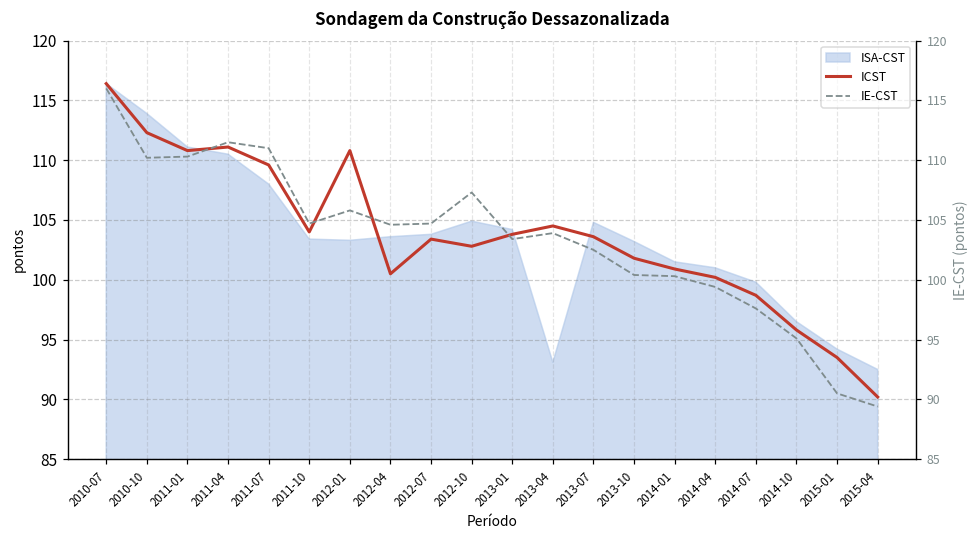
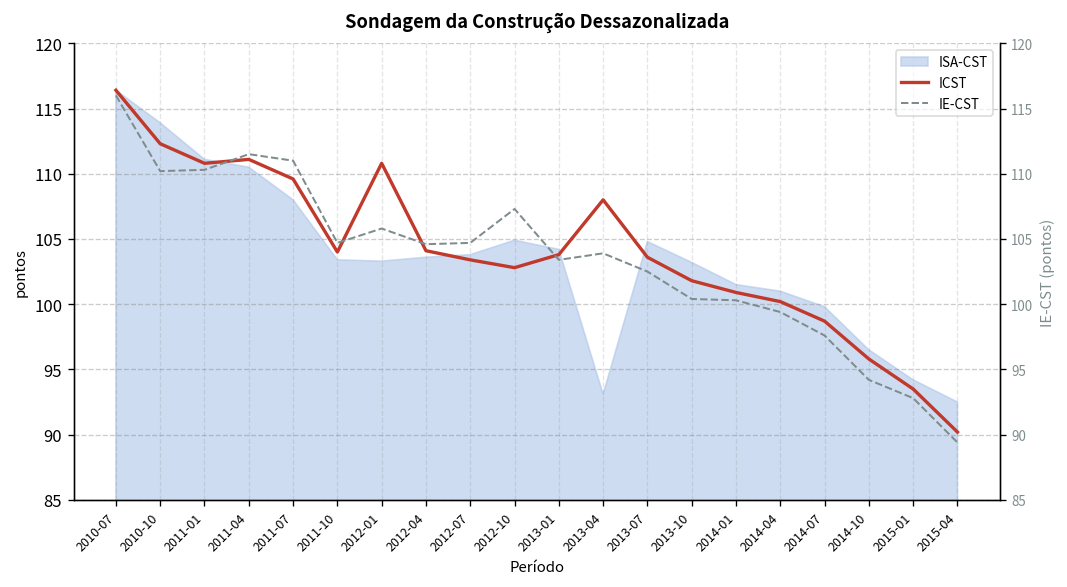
ICST, 2012-04: 100.5 -> 104.1
ICST, 2013-04: 104.5 -> 108.0
IE-CST, 2014-10: 95.1 -> 94.2
IE-CST, 2015-01: 90.5 -> 92.8
